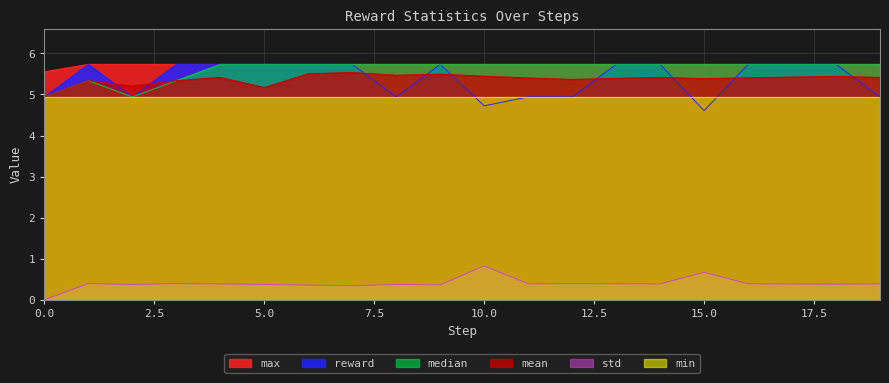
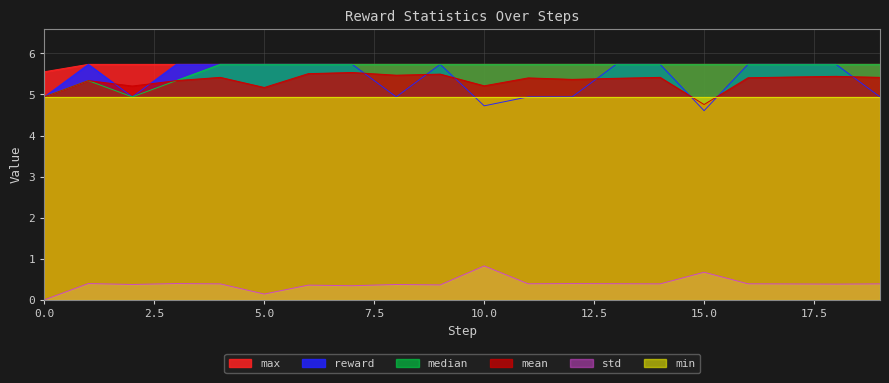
std, 5.0: 0.4 -> 0.1
mean, 10.0: 5.4 -> 5.2
mean, 15.0: 5.4 -> 4.8
